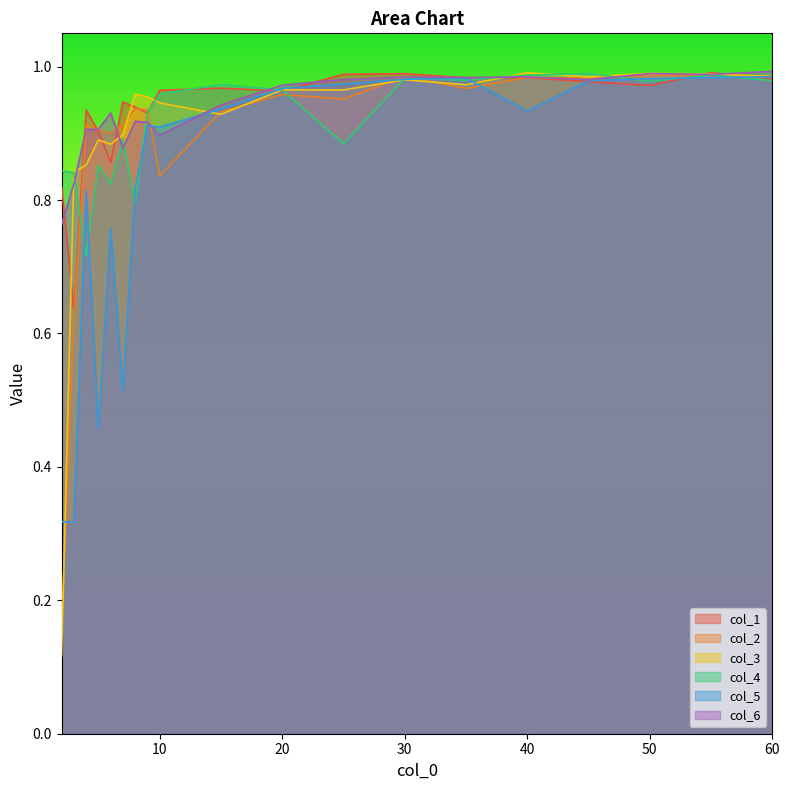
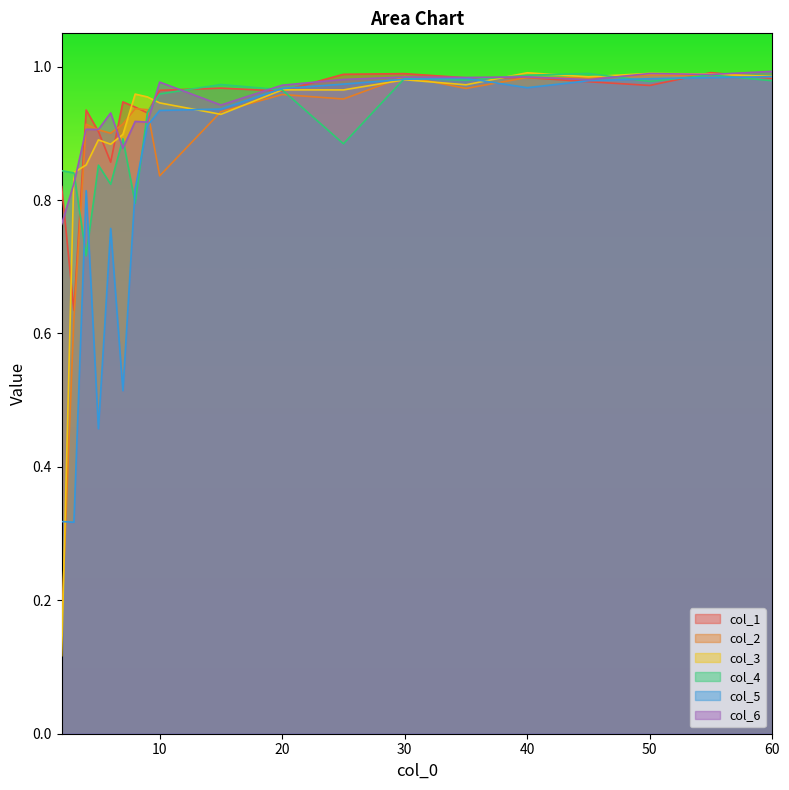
col_5, 10: 0.91 -> 0.93
col_6, 10: 0.90 -> 0.98
col_5, 40: 0.93 -> 0.97
